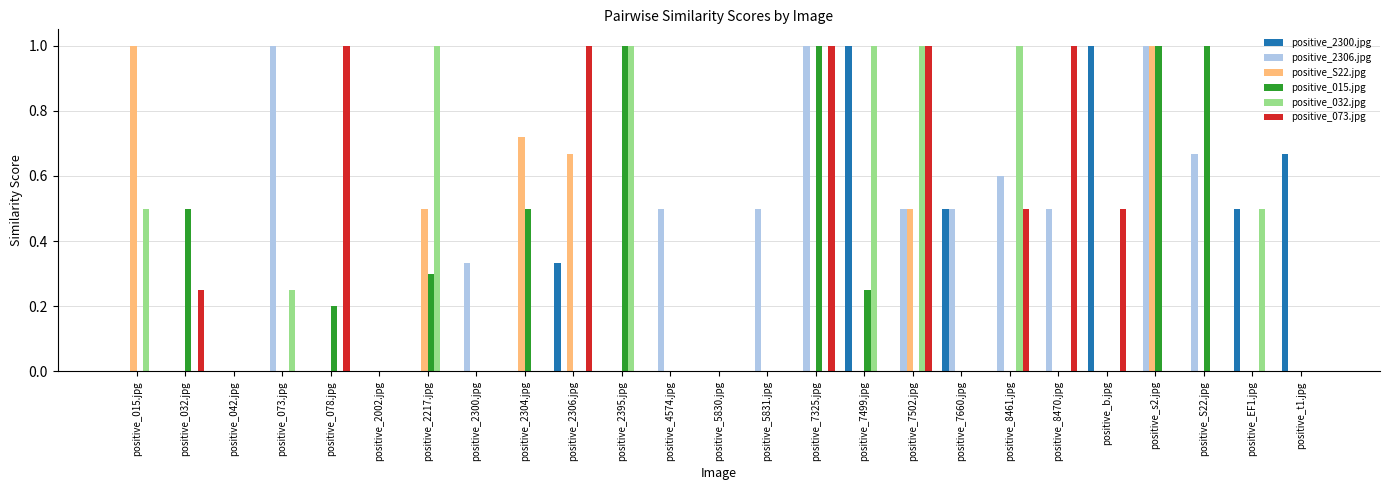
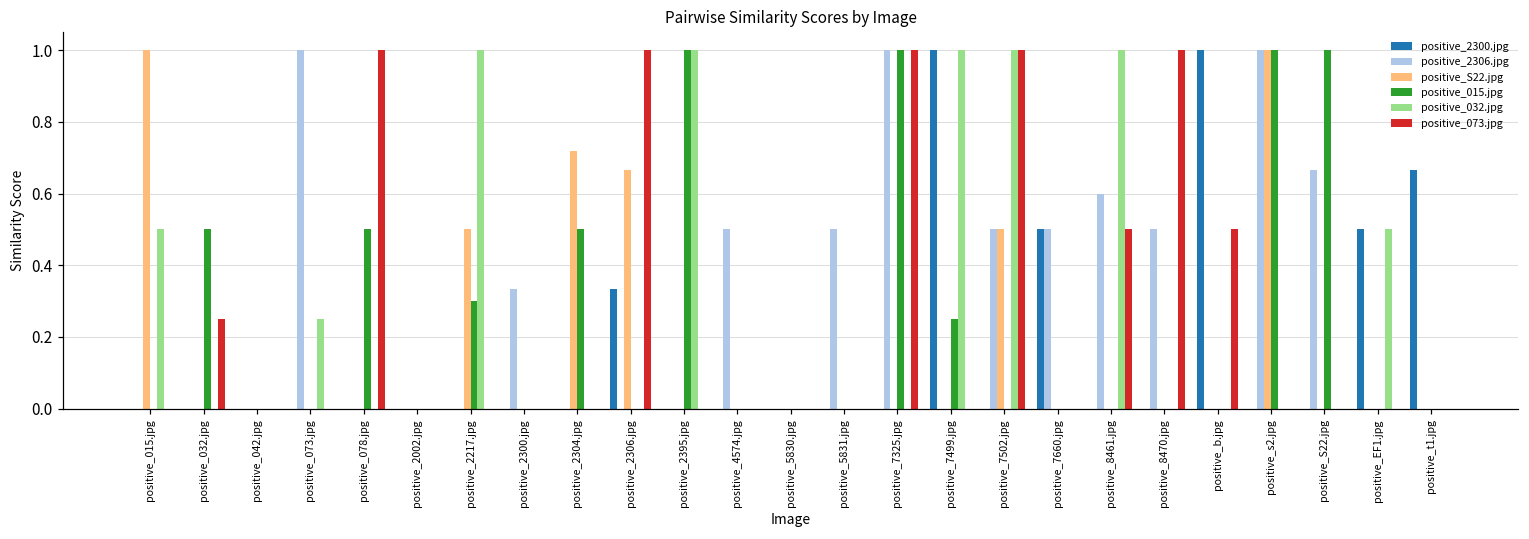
positive_015.jpg, positive_078.jpg: 0.2 -> 0.5
